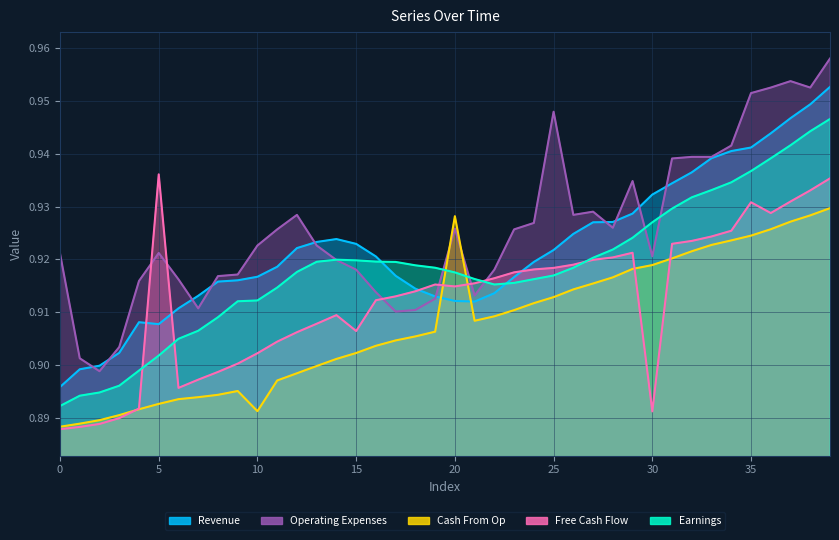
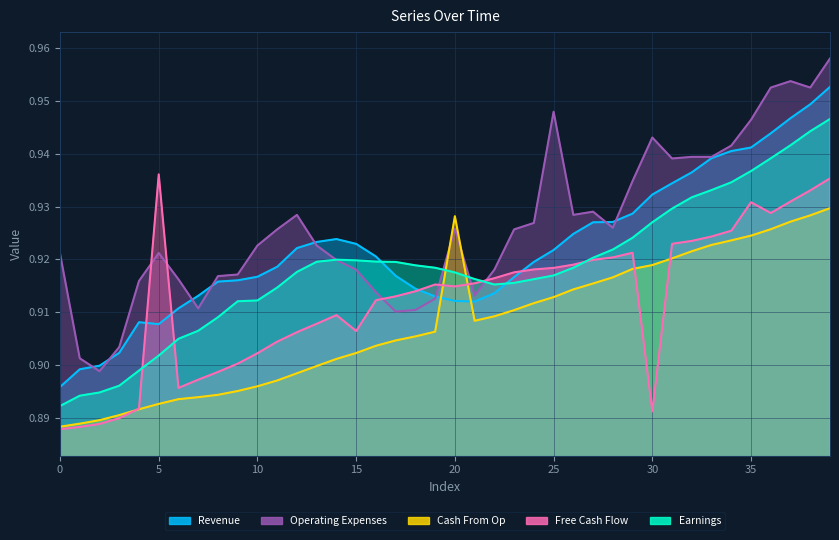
Cash From Op, 10: 0.891 -> 0.896
Operating Expenses, 30: 0.921 -> 0.943
Operating Expenses, 35: 0.951 -> 0.946
